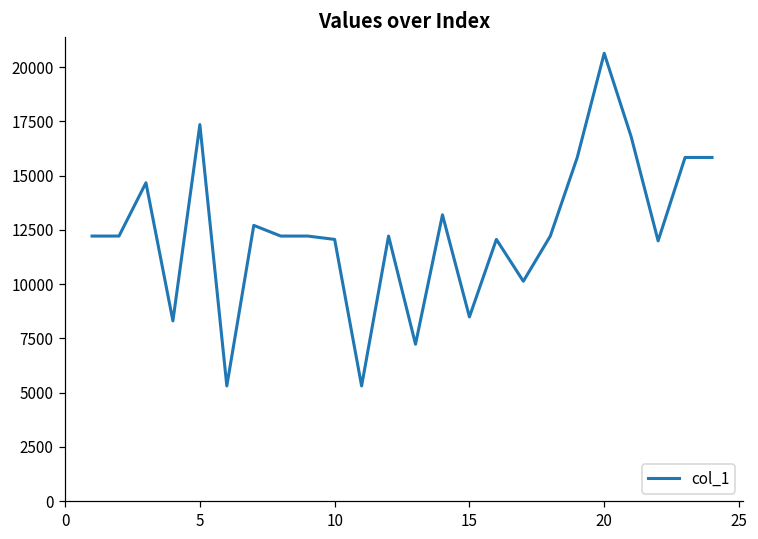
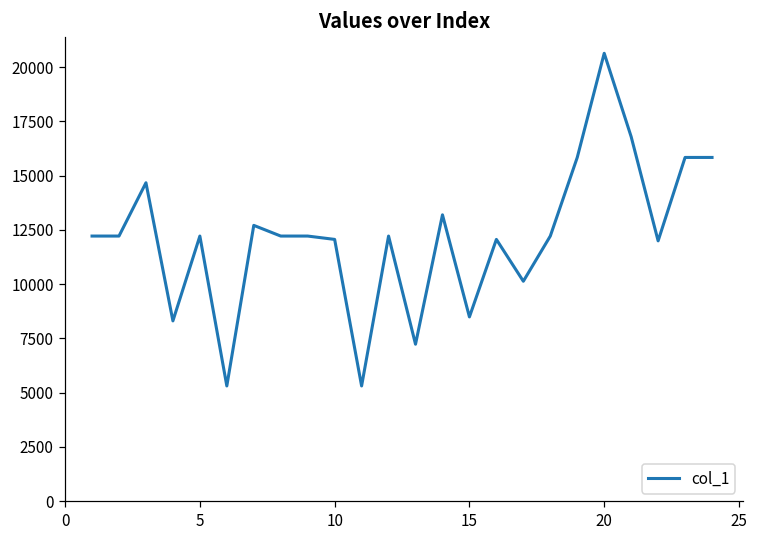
5: 17300 -> 12200
